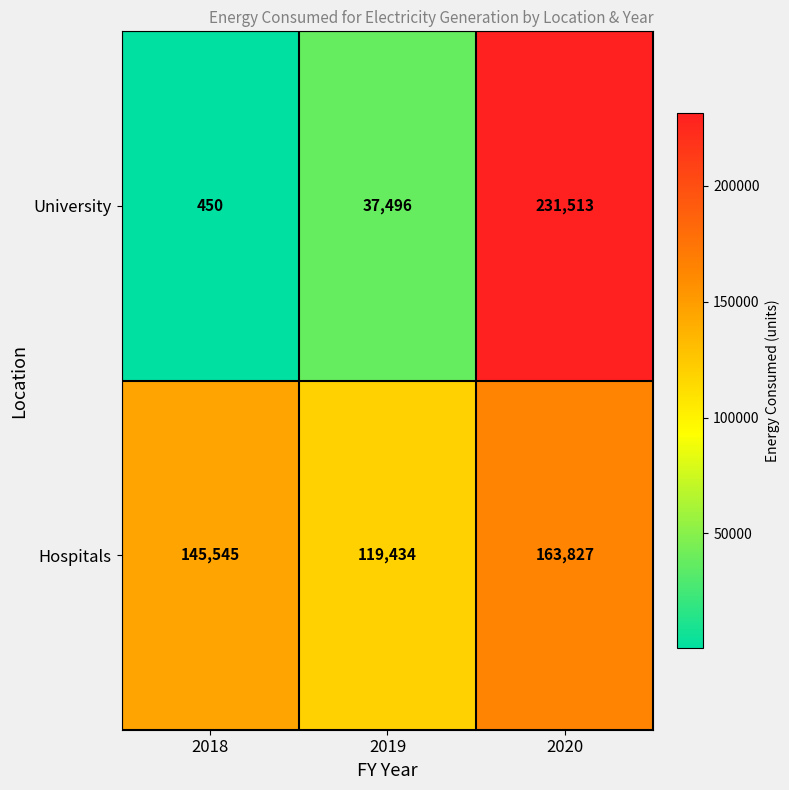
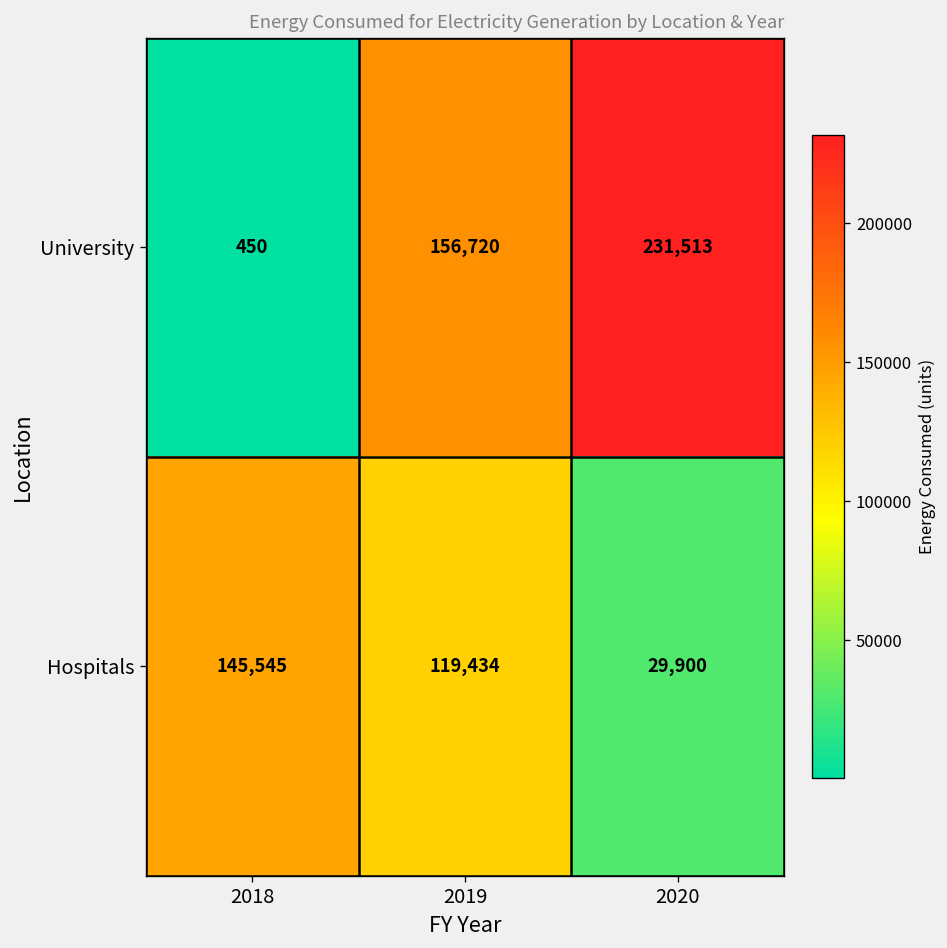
University, 2019: 37,496 -> 156,720
Hospitals, 2020: 163,827 -> 29,900
